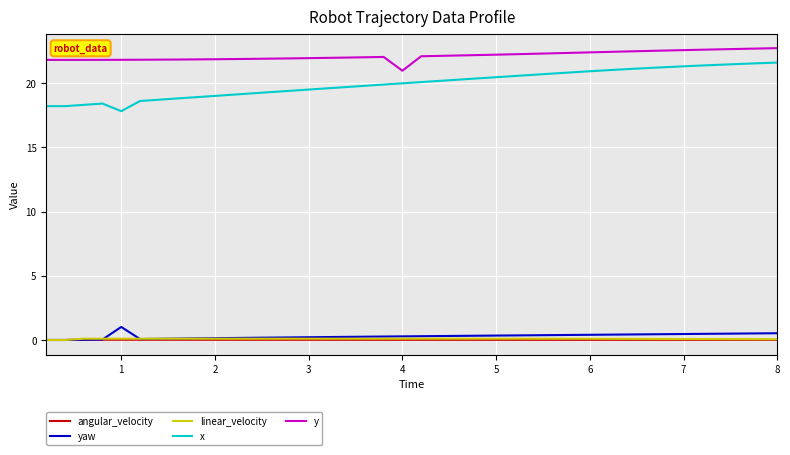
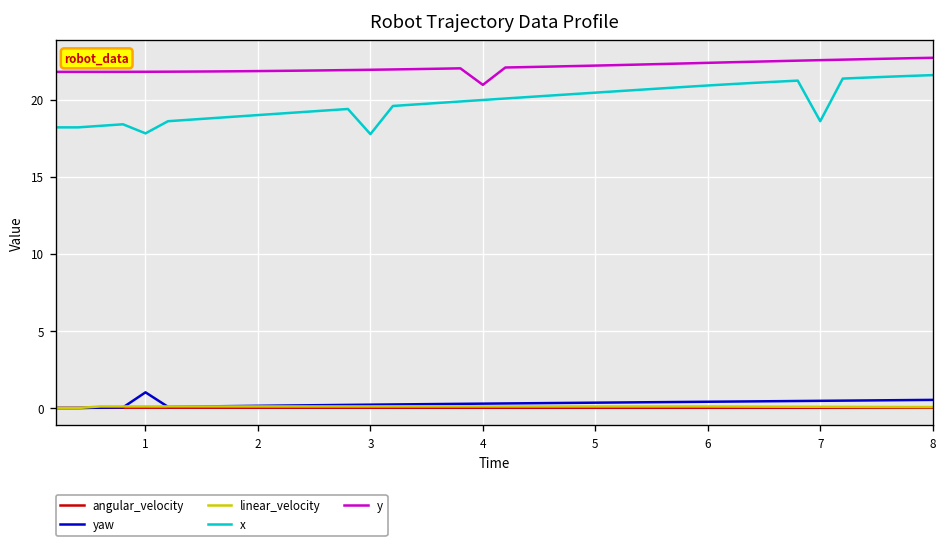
x, 3: 19.5 -> 17.8
x, 7: 21.3 -> 18.6
